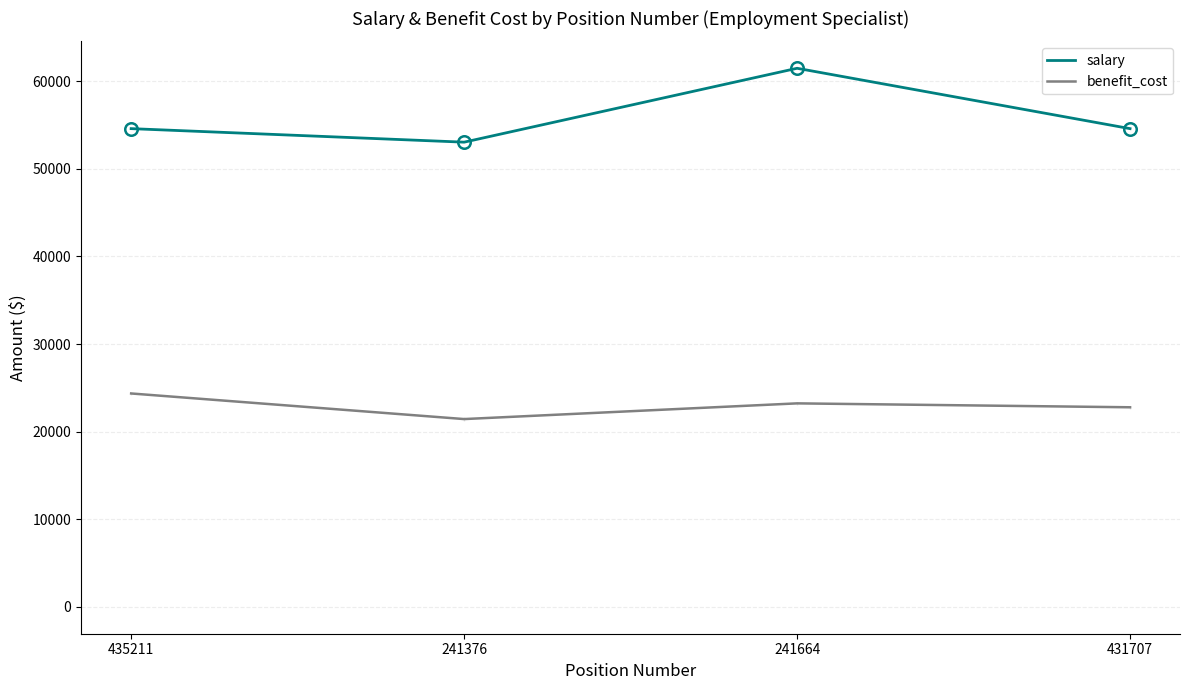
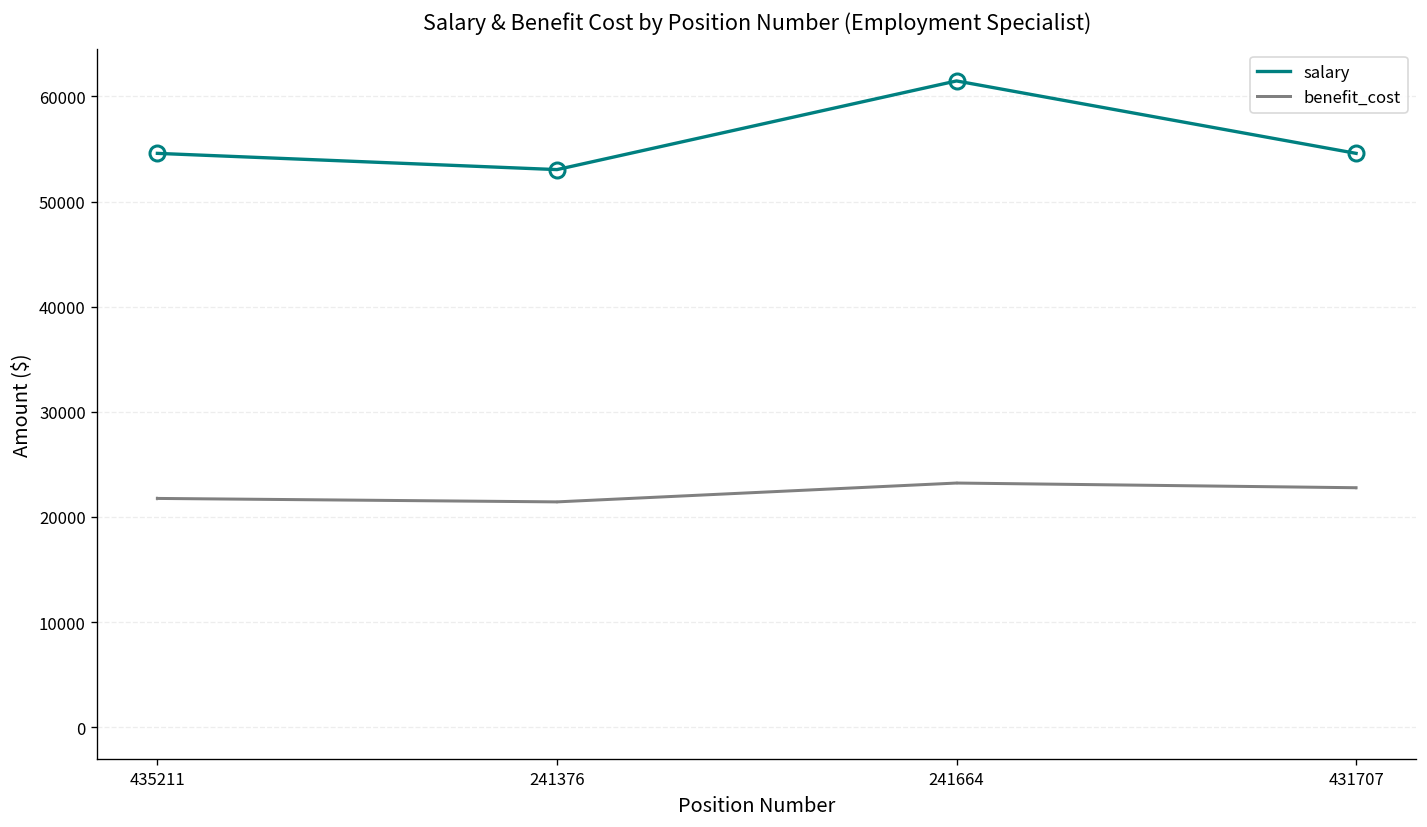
benefit_cost, 435211: 24000 -> 22000
